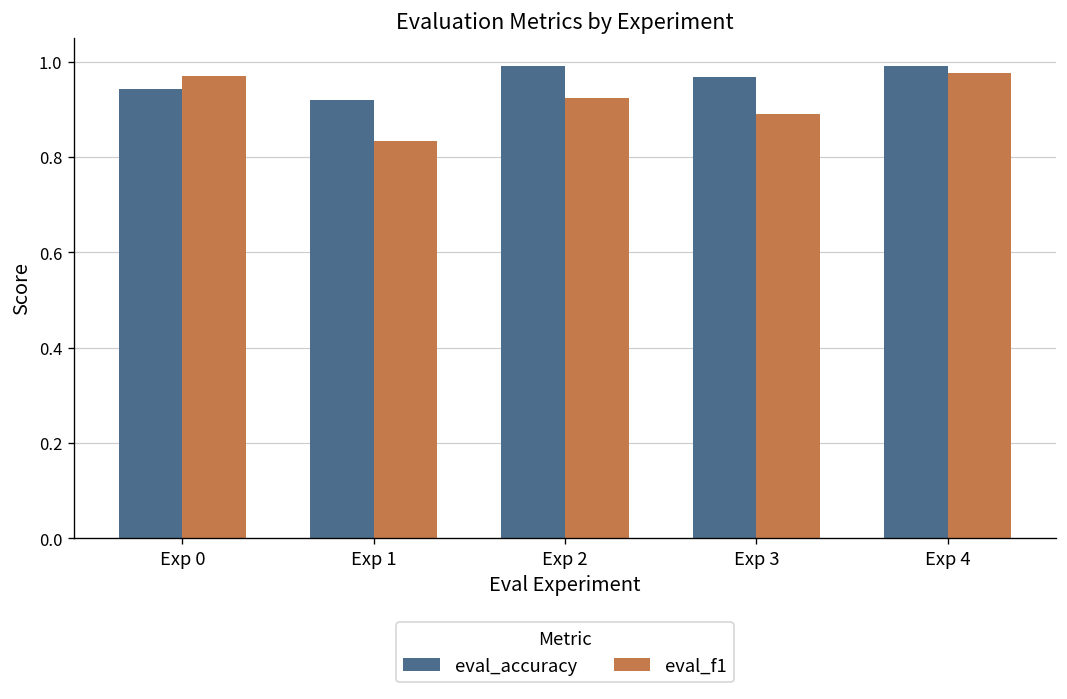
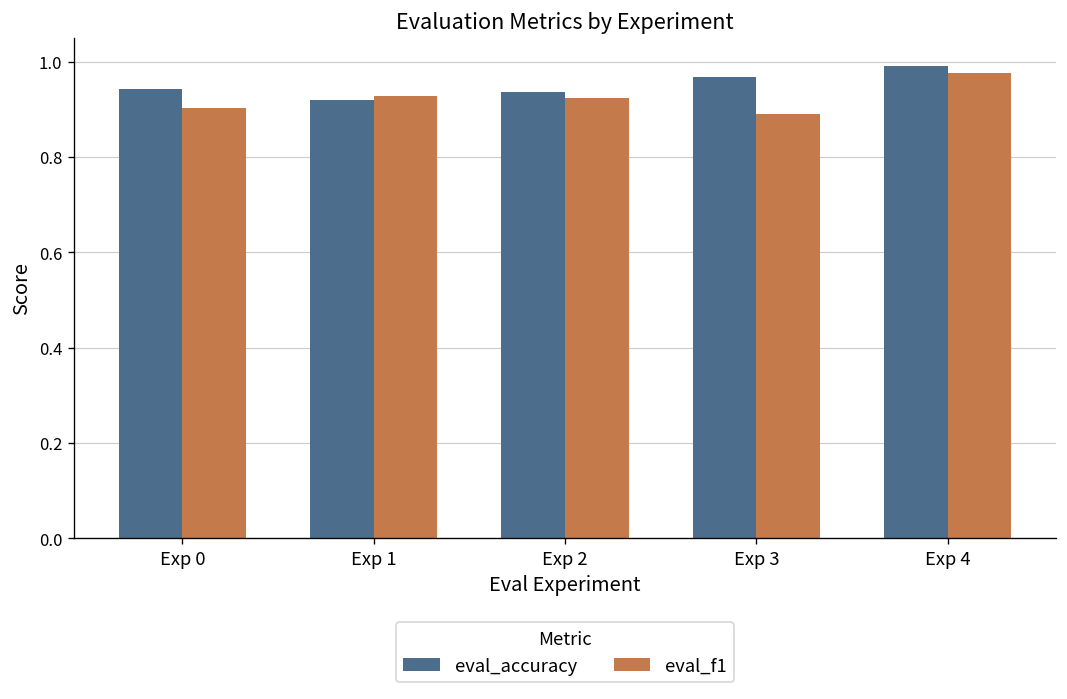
eval_f1, Exp 0: 0.97 -> 0.90
eval_f1, Exp 1: 0.83 -> 0.93
eval_accuracy, Exp 2: 0.99 -> 0.94
